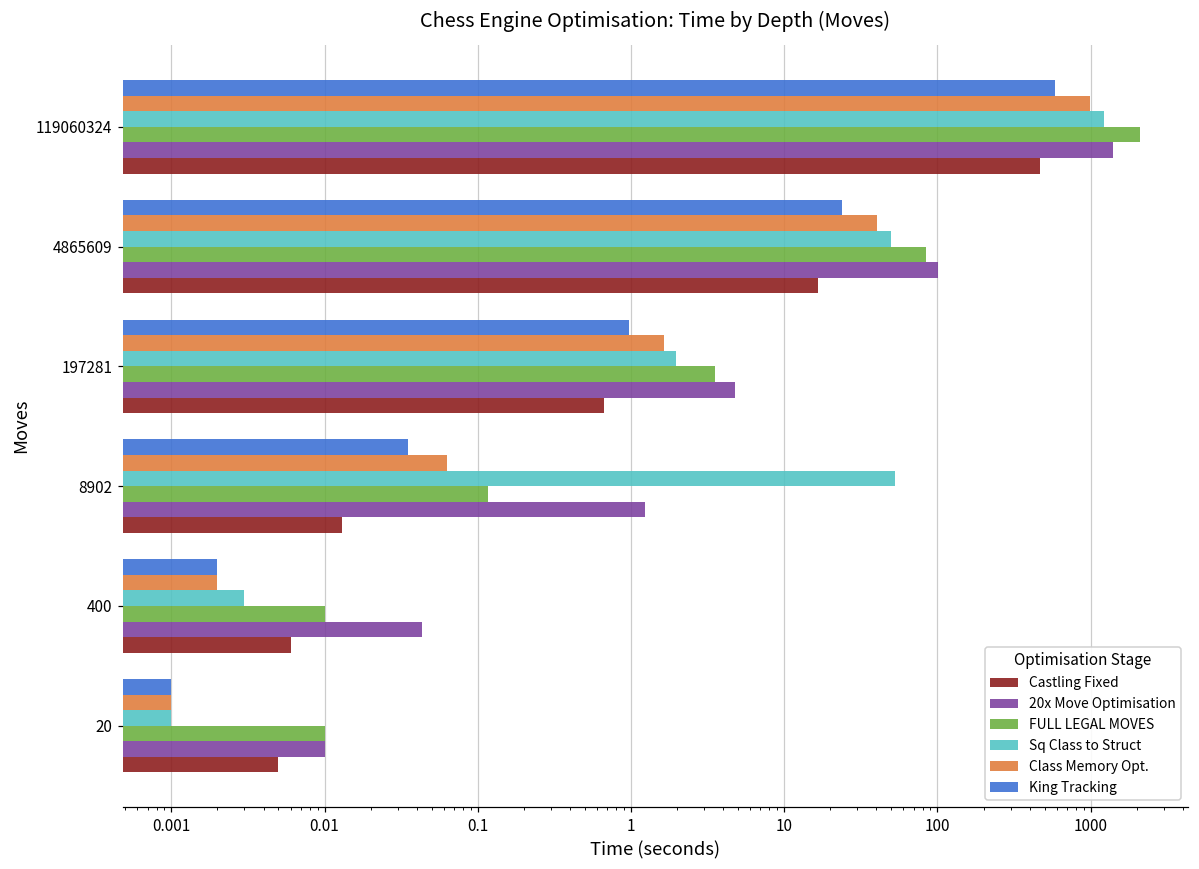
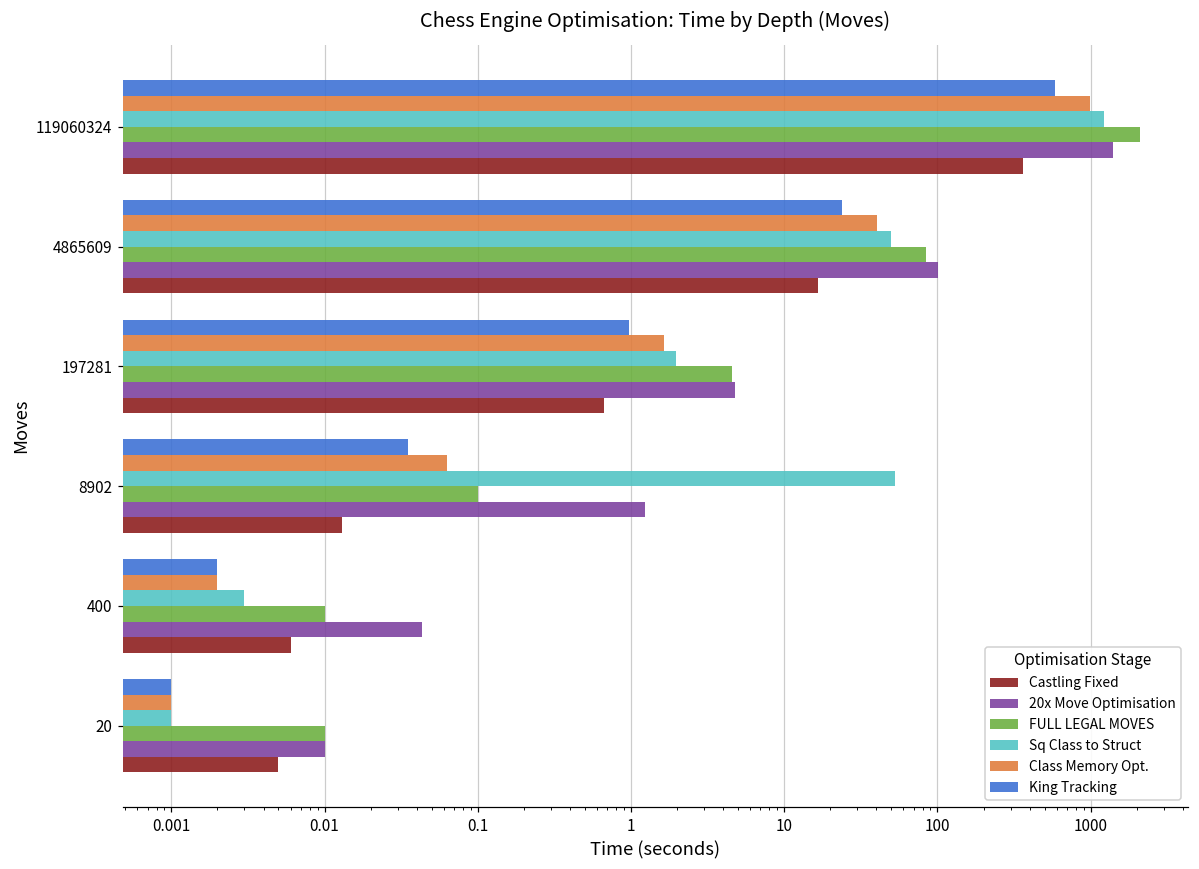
Castling Fixed, 119060324: 470 -> 360
FULL LEGAL MOVES, 197281: 3.6 -> 4.5
FULL LEGAL MOVES, 8902: 0.12 -> 0.10
